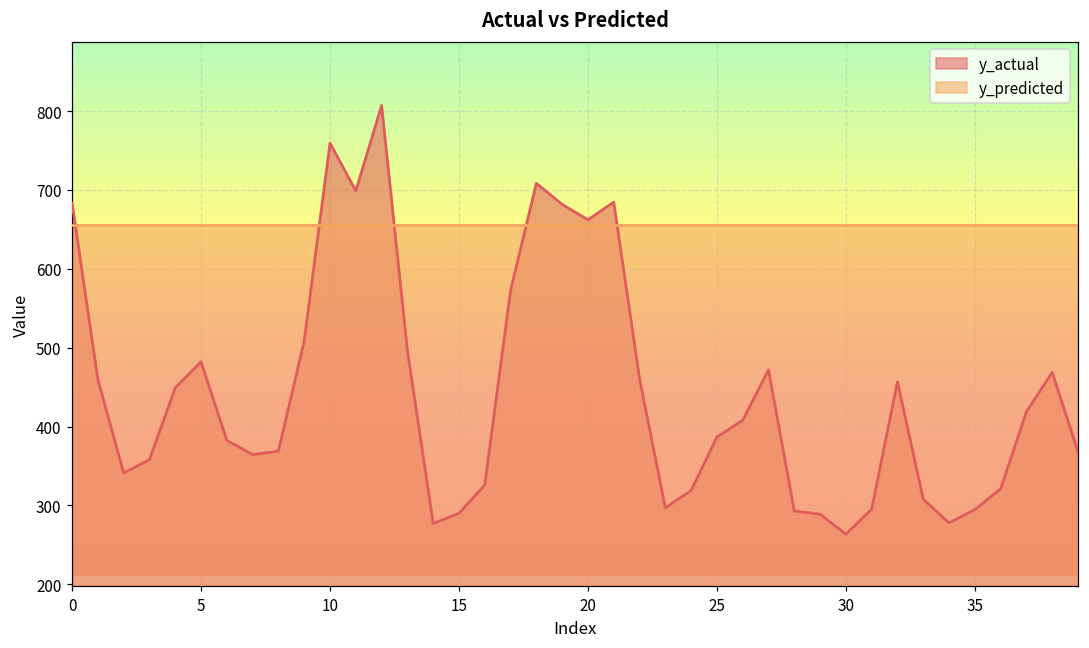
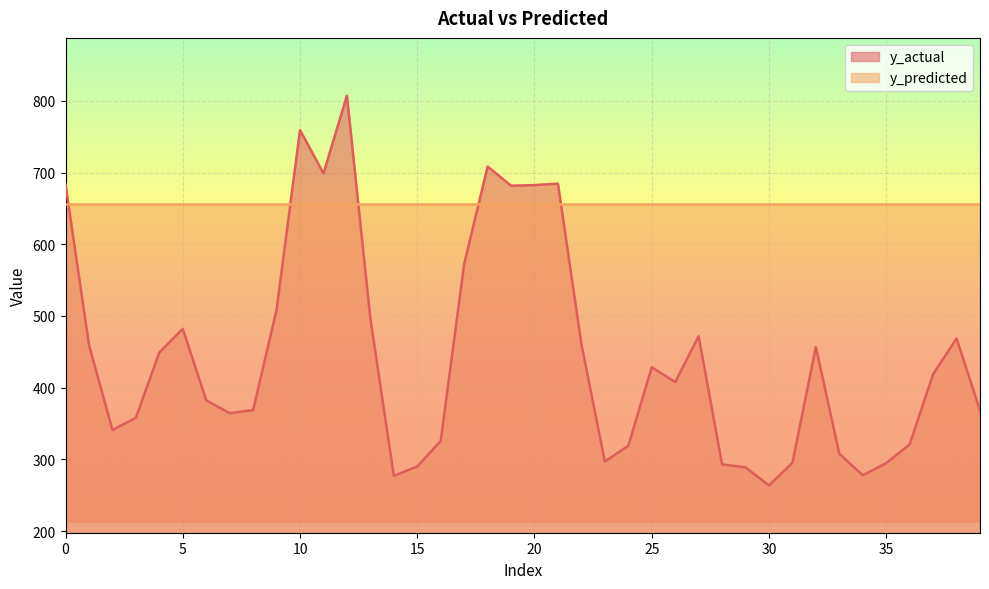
y_actual, 20: 660 -> 680
y_actual, 25: 390 -> 430
